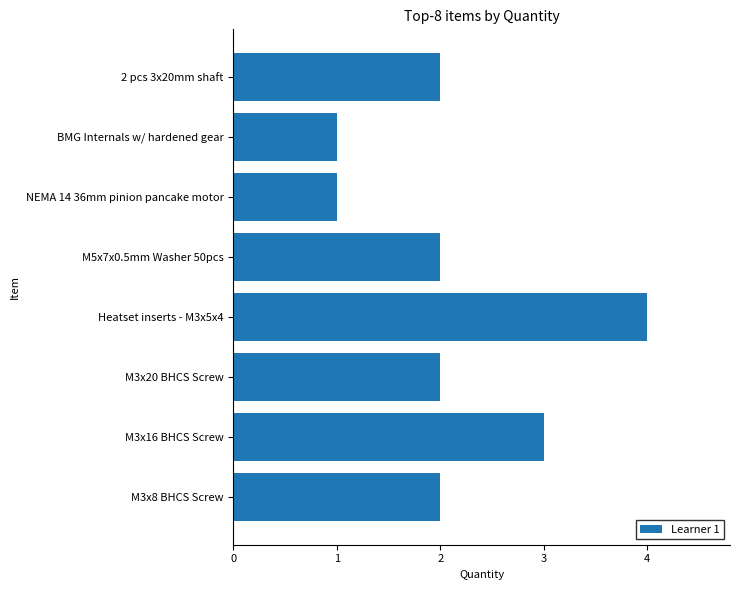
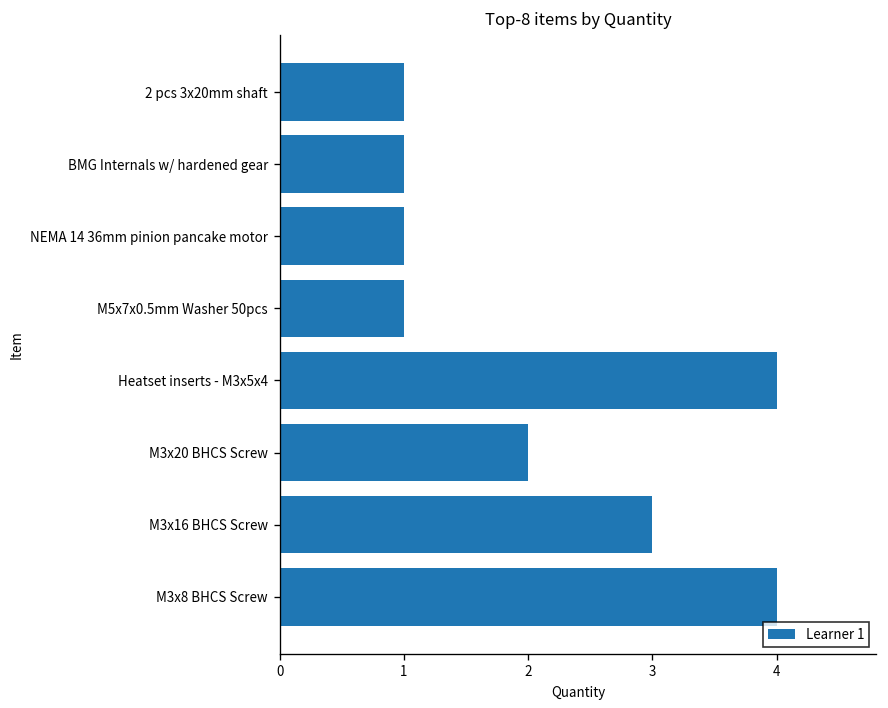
2 pcs 3x20mm shaft: 2 -> 1
M5x7x0.5mm Washer 50pcs: 2 -> 1
M3x8 BHCS Screw: 2 -> 4
